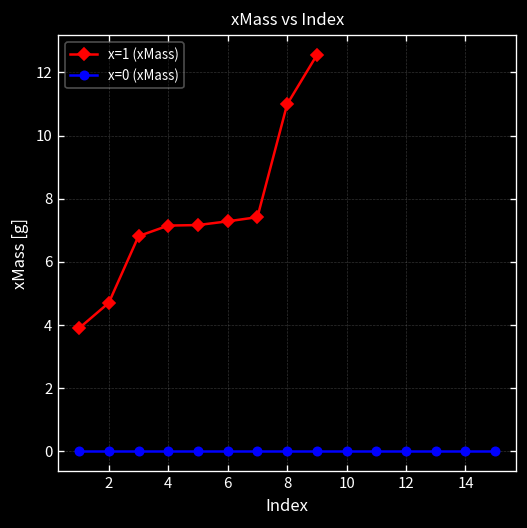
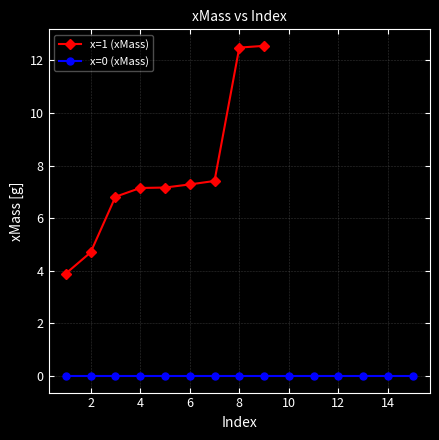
x=1 (xMass), 8: 11.0 -> 12.5
